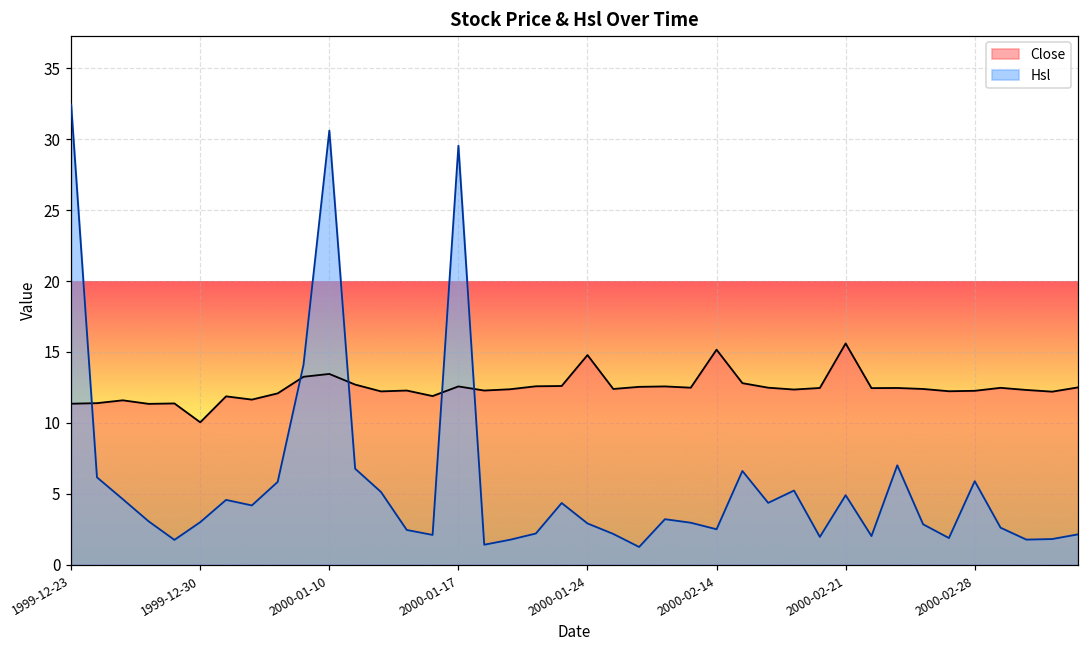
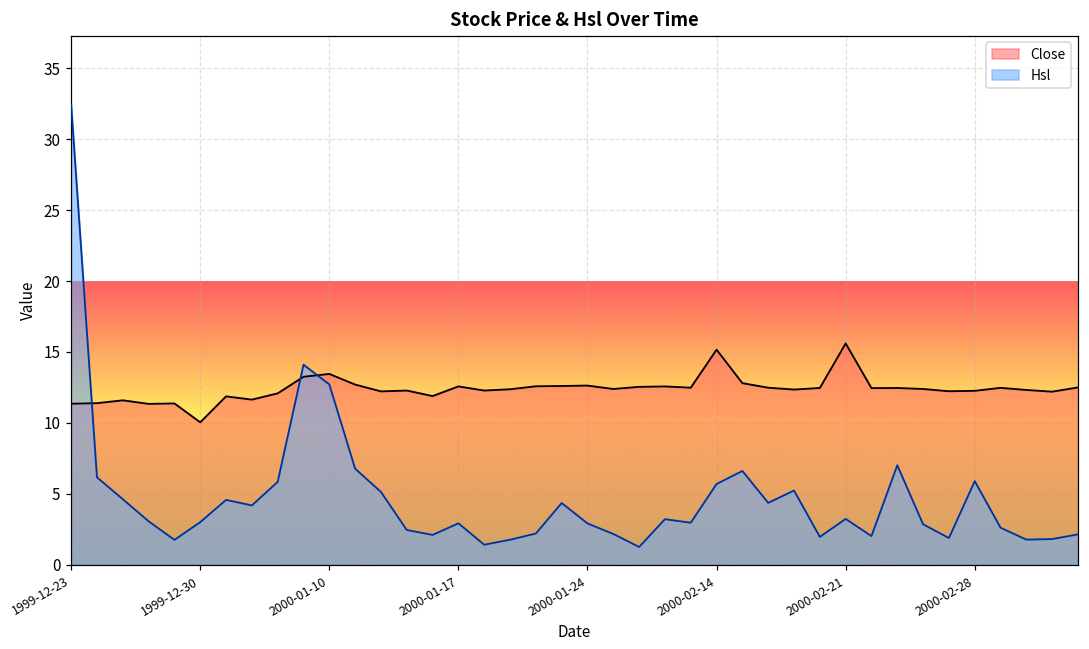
Hsl, 2000-01-10: 30.6 -> 12.7
Hsl, 2000-01-17: 29.5 -> 2.9
Close, 2000-01-24: 14.8 -> 12.6
Hsl, 2000-02-14: 2.5 -> 5.7
Hsl, 2000-02-21: 4.9 -> 3.2
